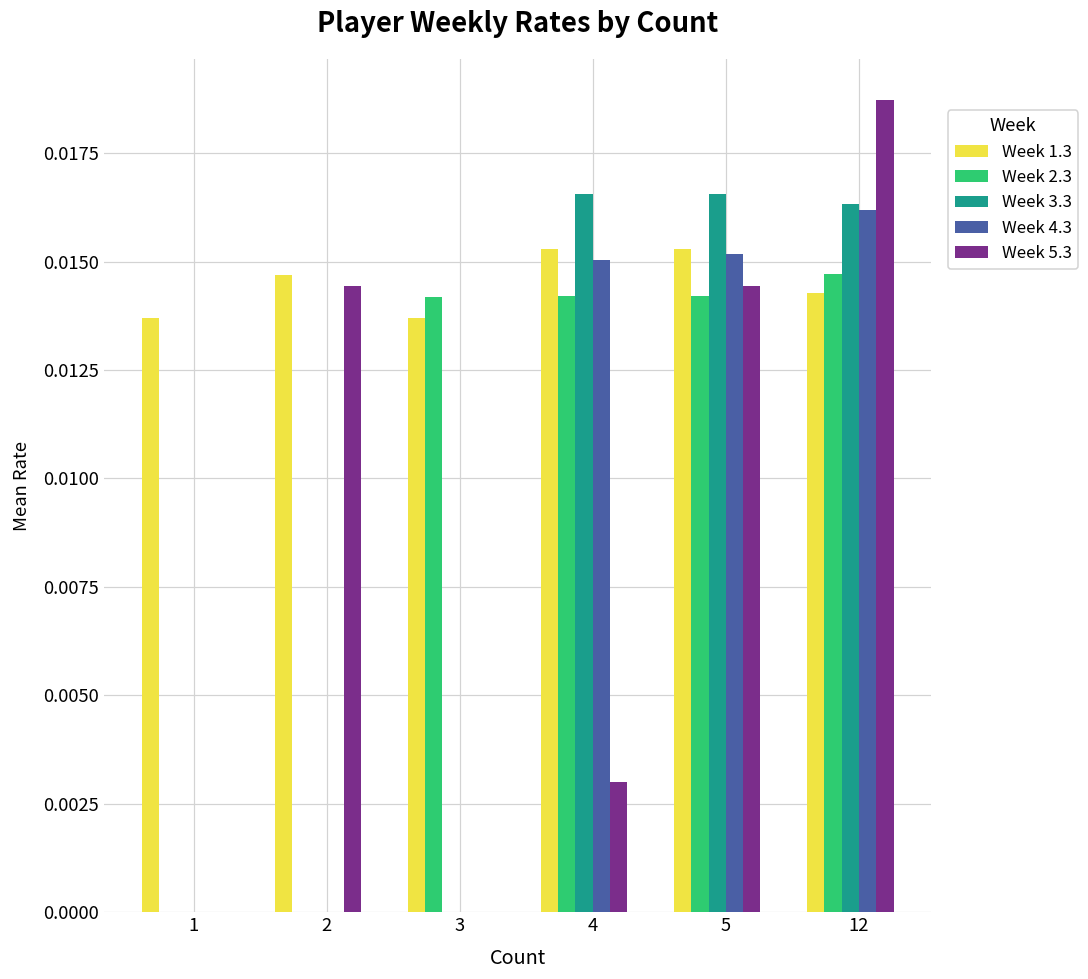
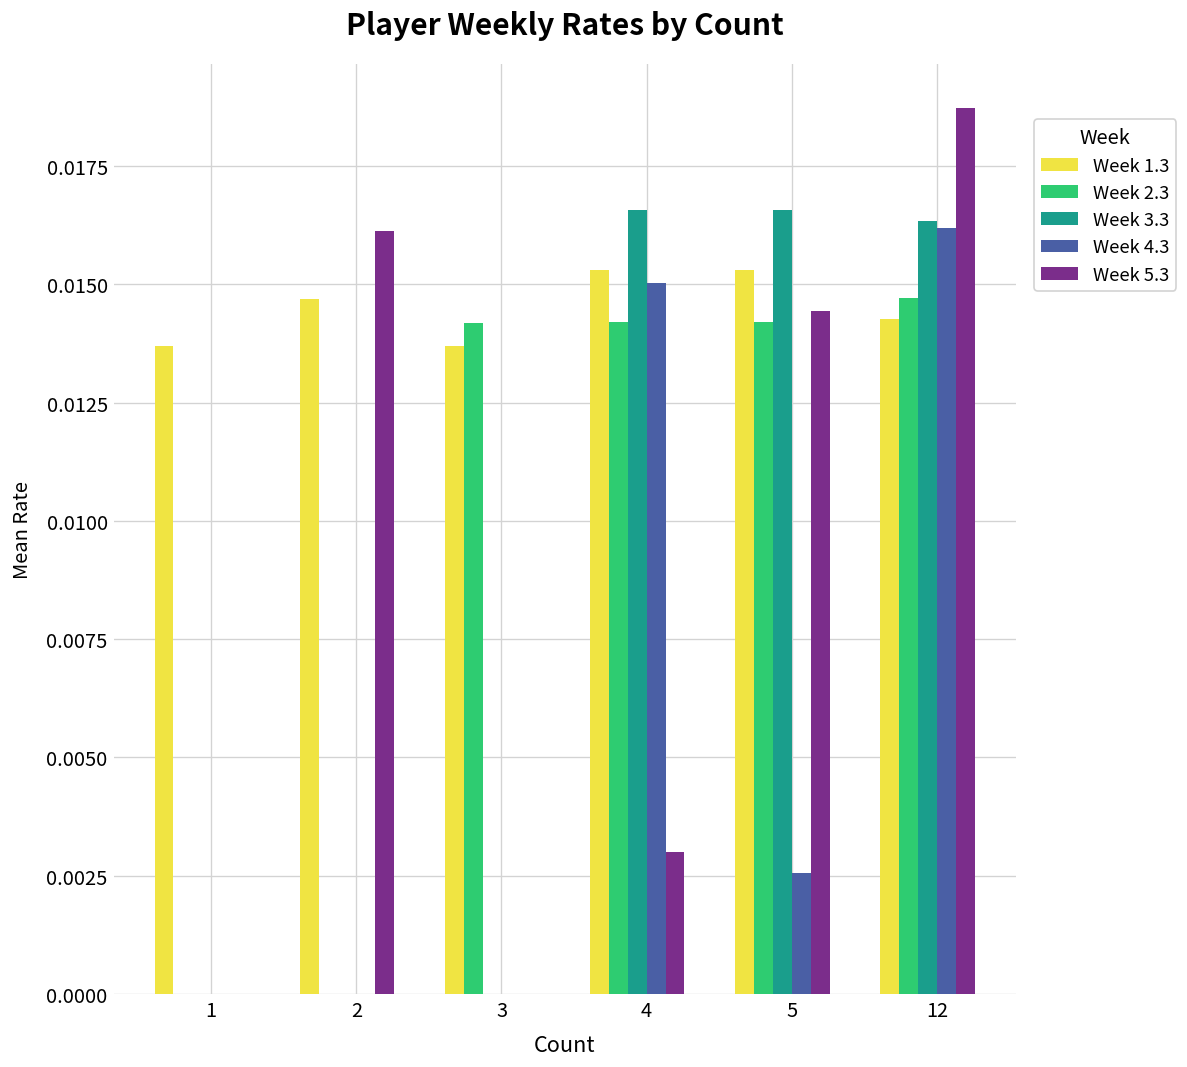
Week 5.3, 2: 0.0144 -> 0.0161
Week 4.3, 5: 0.0152 -> 0.0025
